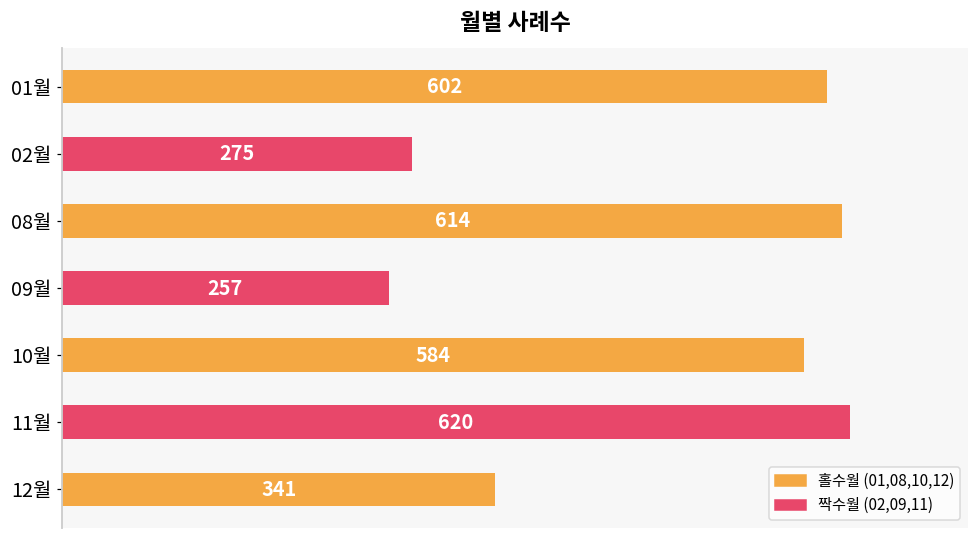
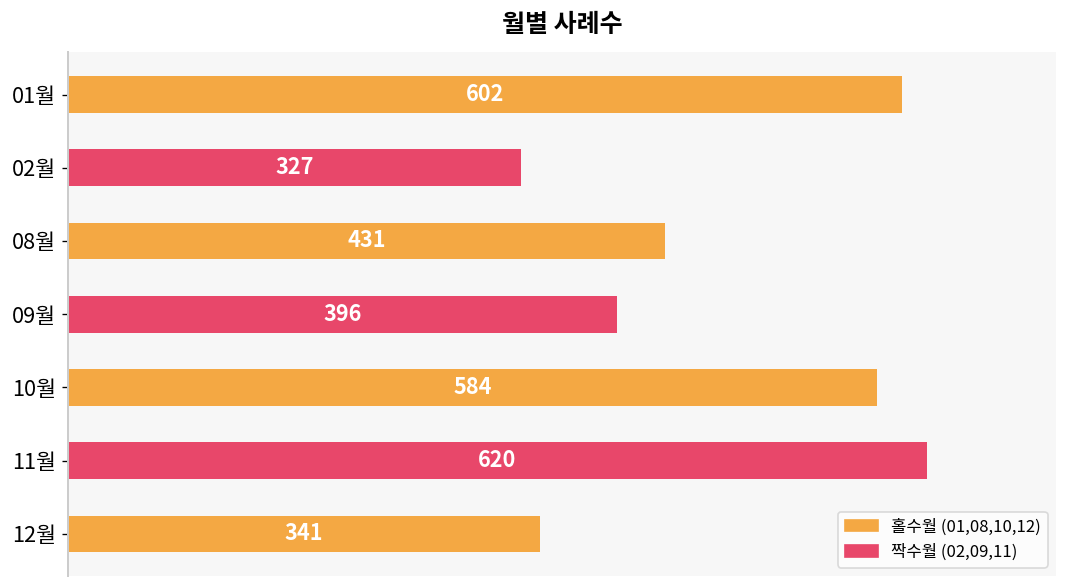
02월: 275 -> 327
08월: 614 -> 431
09월: 257 -> 396
